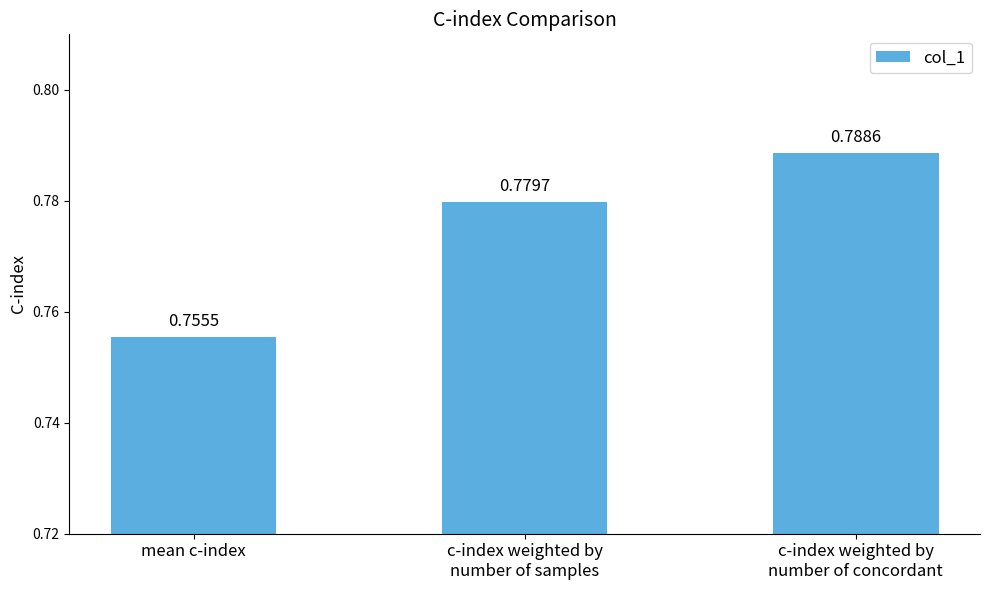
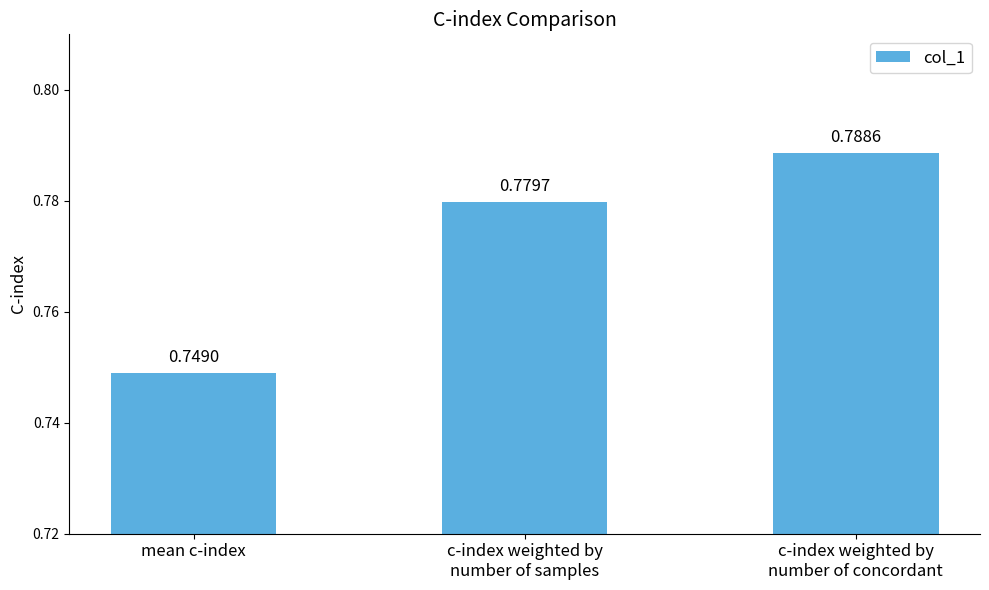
mean c-index: 0.7555 -> 0.7490
